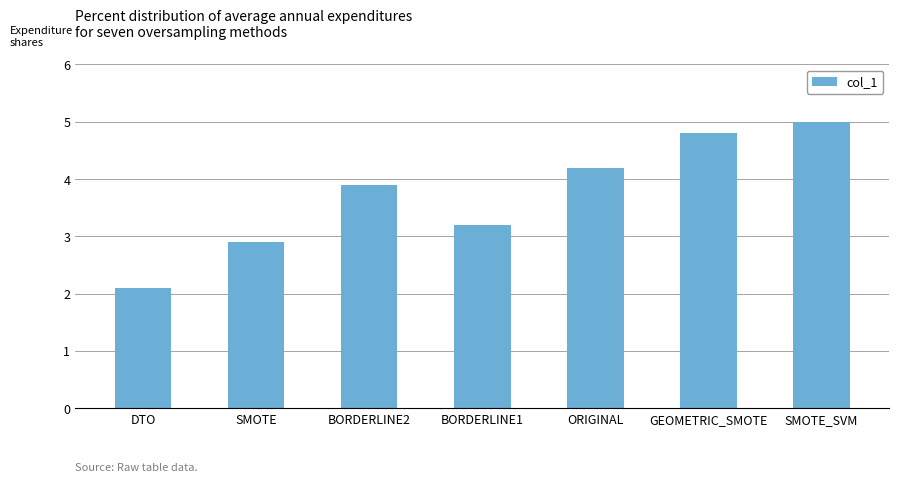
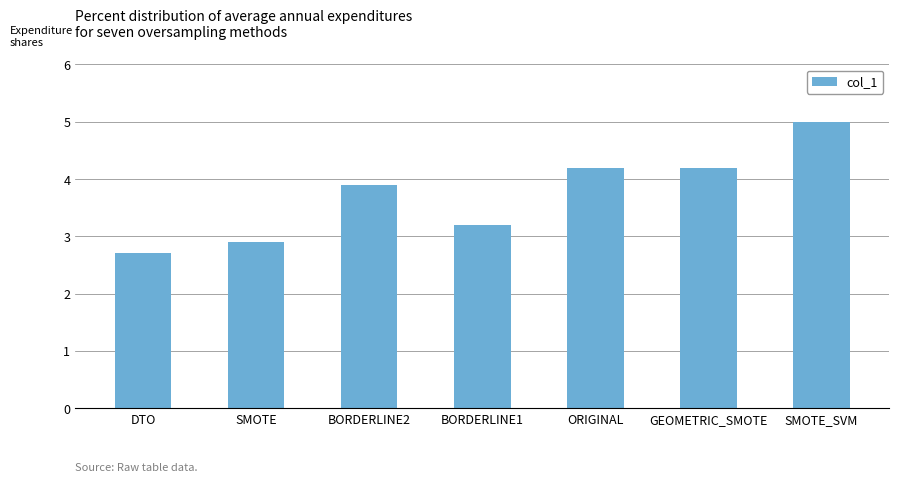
DTO: 2.1 -> 2.7
GEOMETRIC_SMOTE: 4.8 -> 4.2
